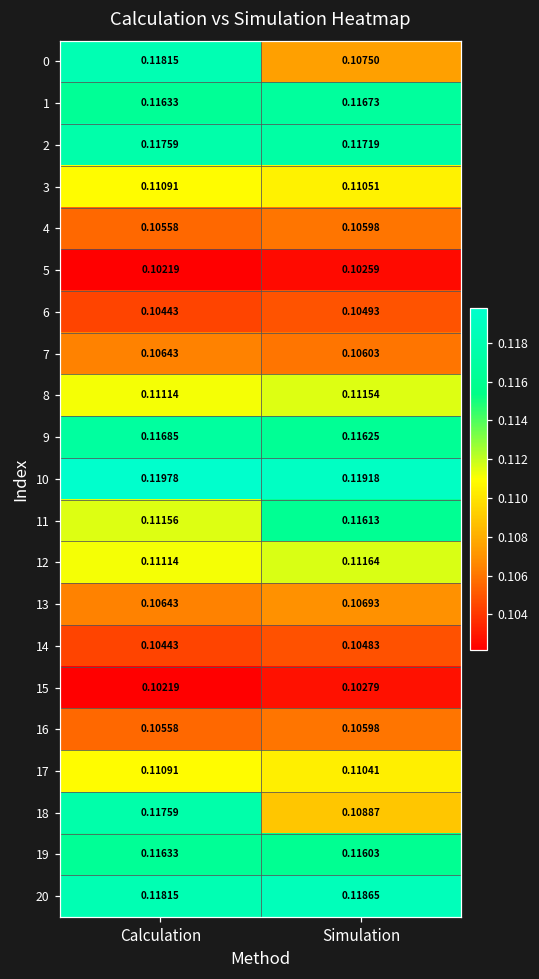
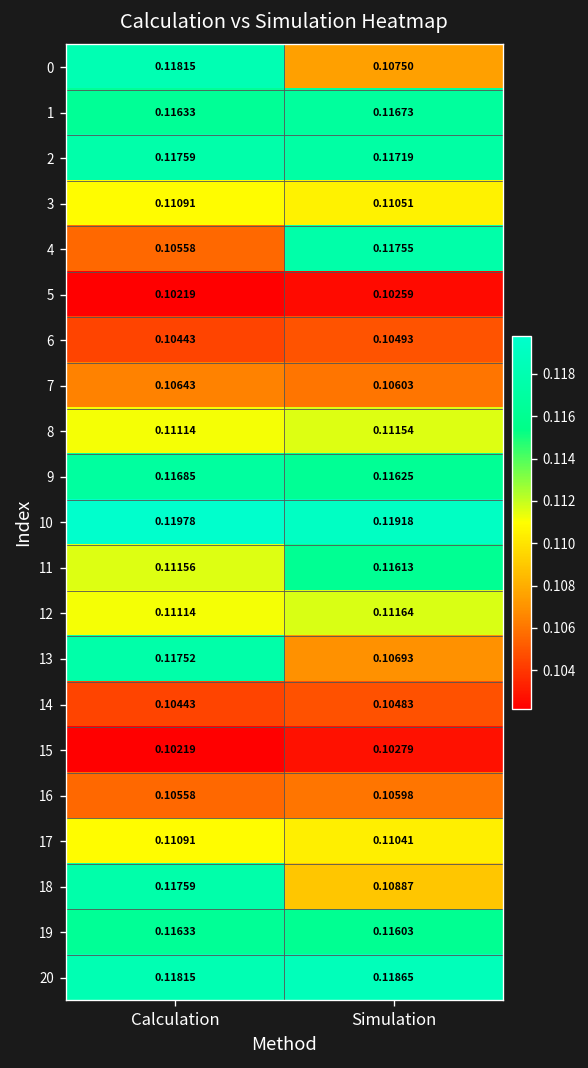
4, Simulation: 0.10598 -> 0.11755
13, Calculation: 0.10643 -> 0.11752
